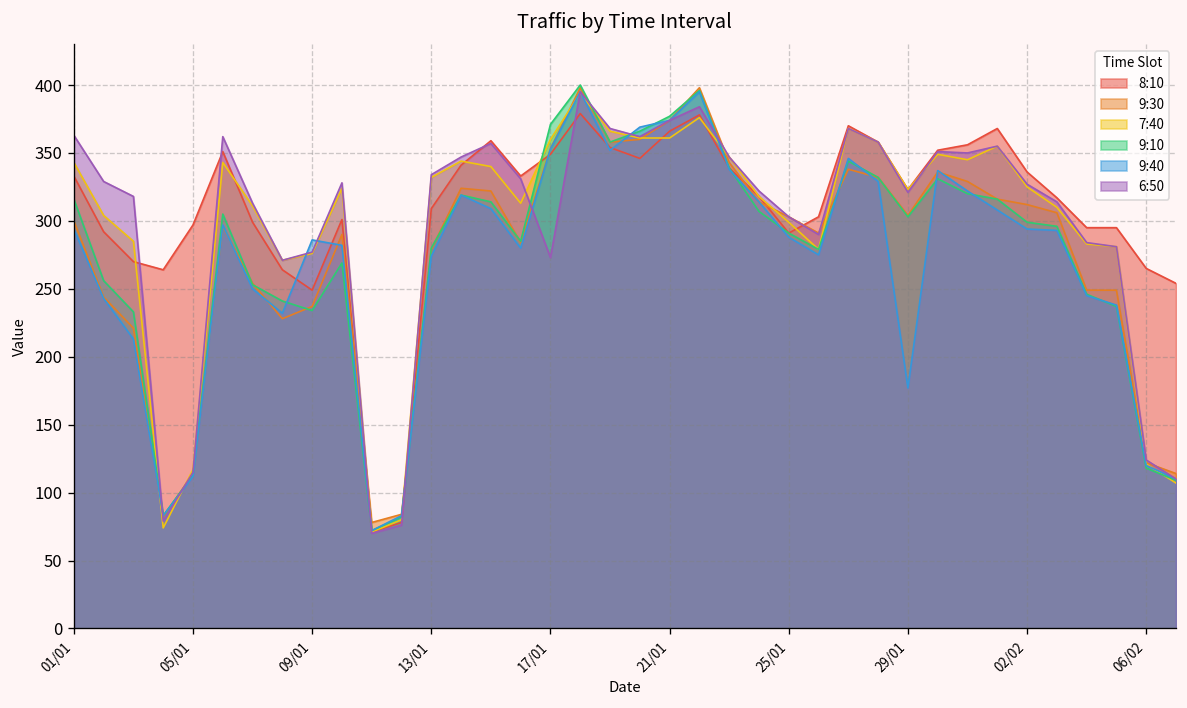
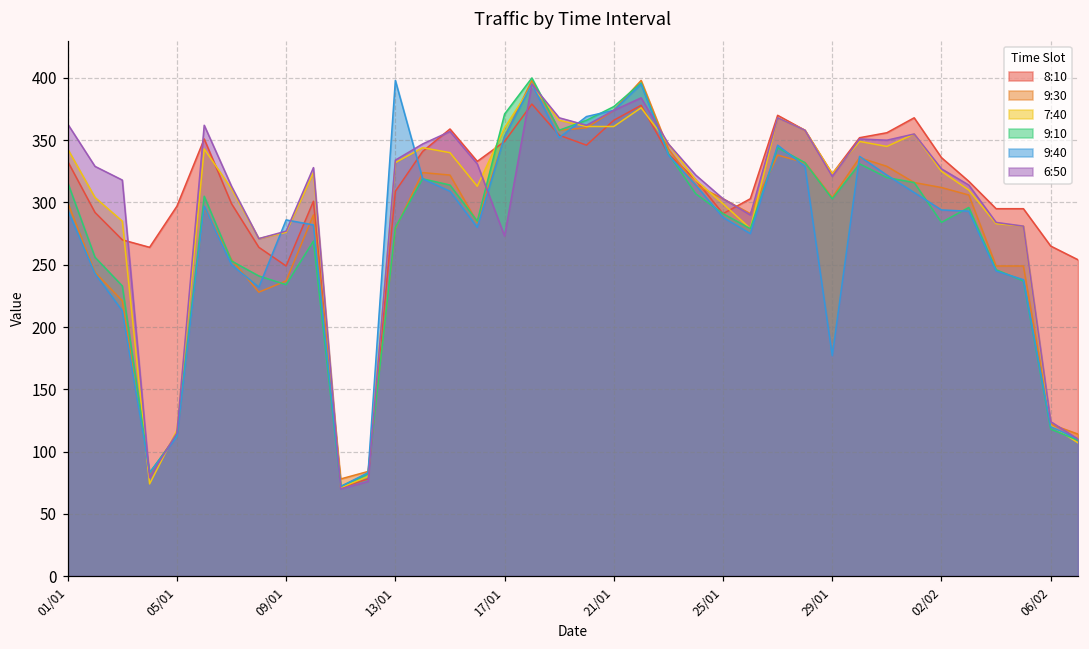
9:40, 13/01: 274 -> 398
9:10, 02/02: 299 -> 284
